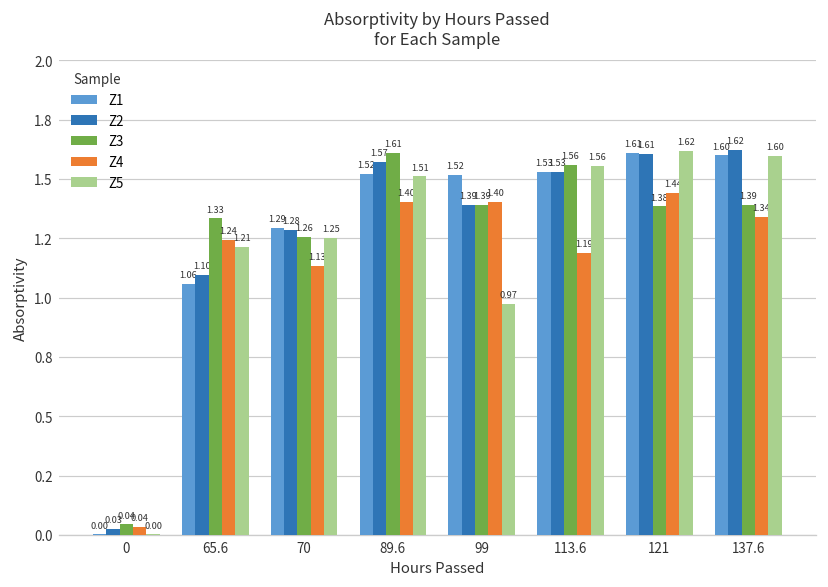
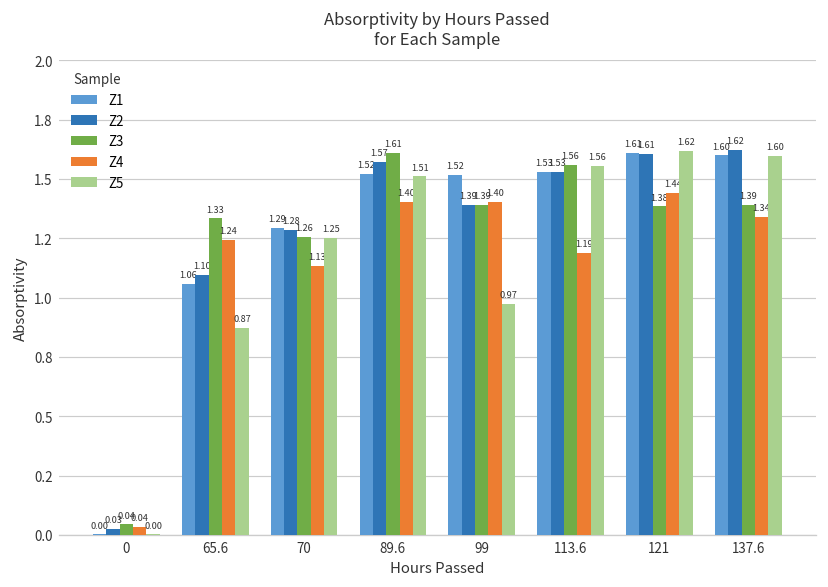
Z5, 65.6: 1.21 -> 0.87
